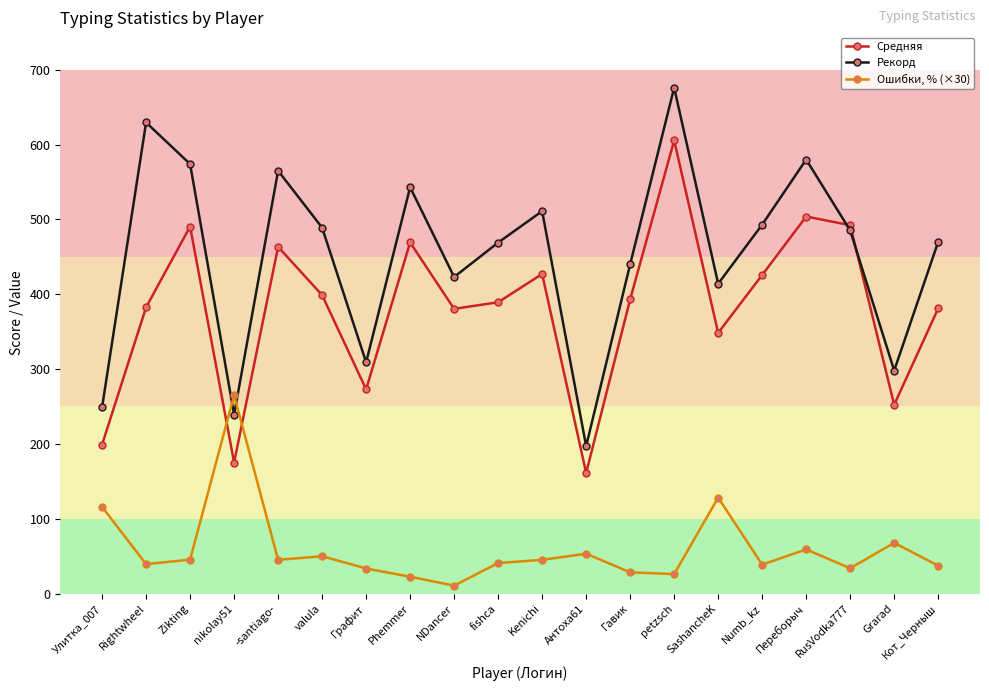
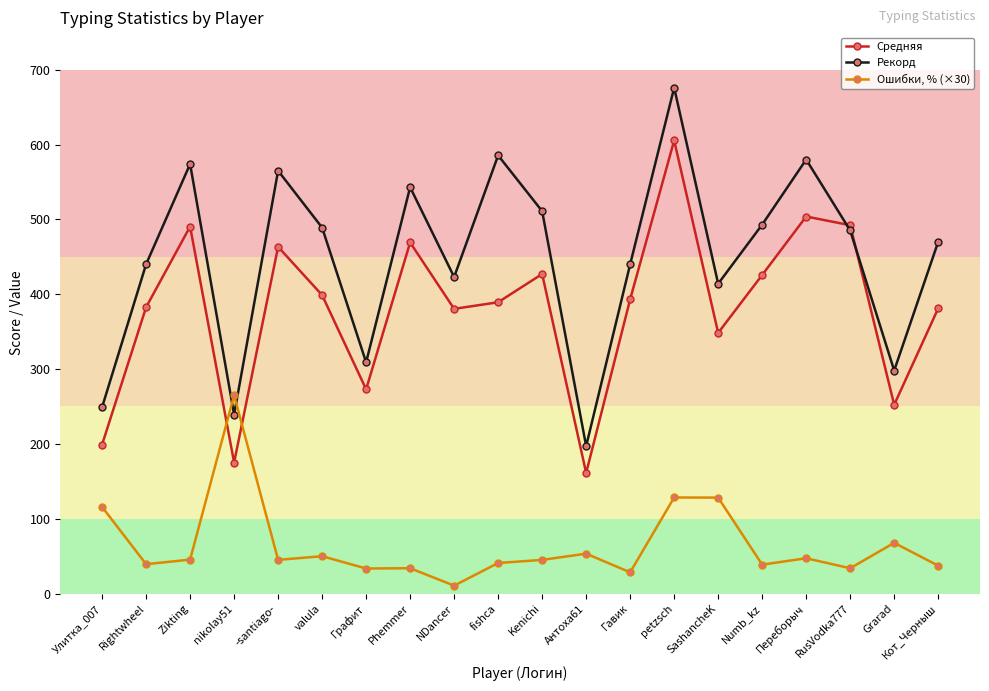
Рекорд, Rightwheel: 630 -> 440
Ошибки, % (×30), Phemmer: 20 -> 30
Рекорд, fishca: 470 -> 590
Ошибки, % (×30), petzsch: 30 -> 130
Ошибки, % (×30), Переборыч: 60 -> 50
